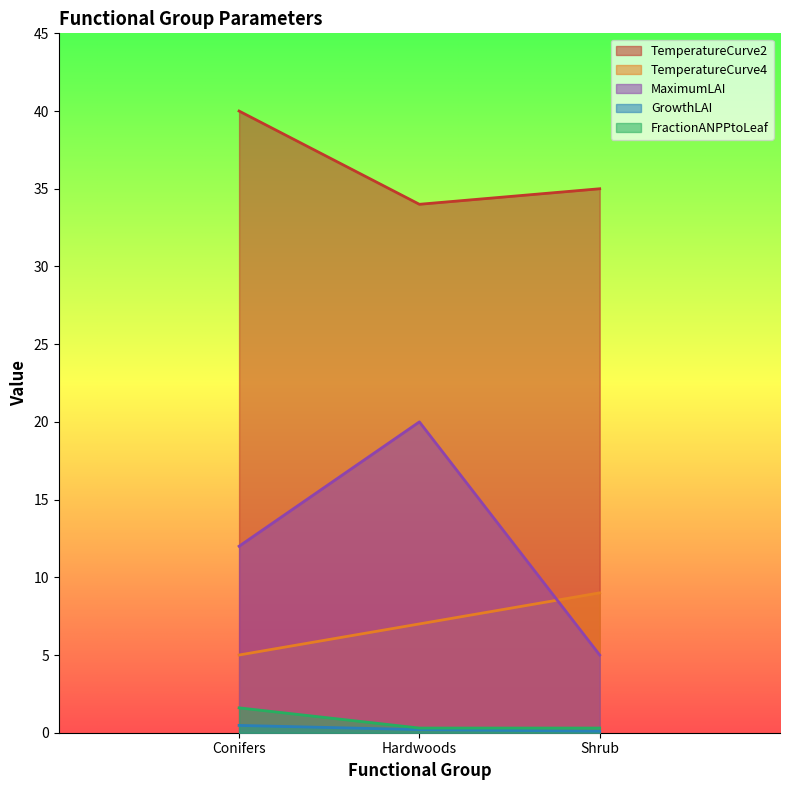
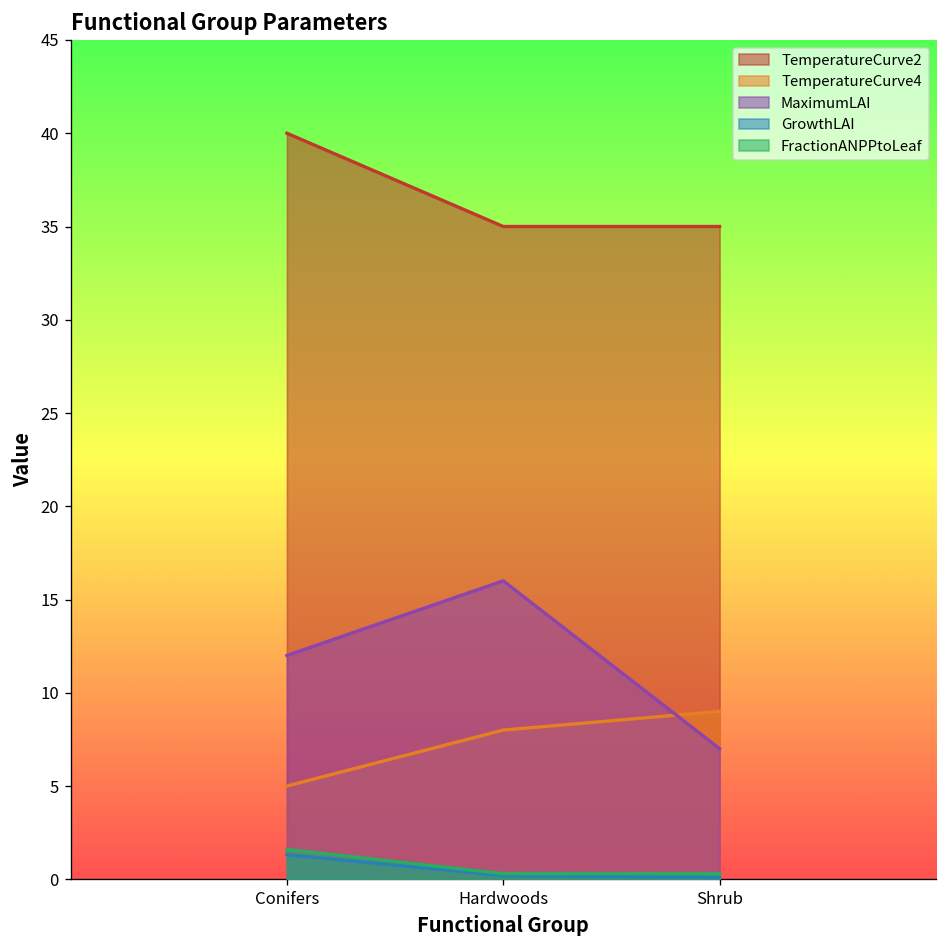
GrowthLAI, Conifers: 0.5 -> 1.3
TemperatureCurve2, Hardwoods: 34 -> 35
TemperatureCurve4, Hardwoods: 7 -> 8
MaximumLAI, Hardwoods: 20 -> 16
MaximumLAI, Shrub: 5 -> 7
